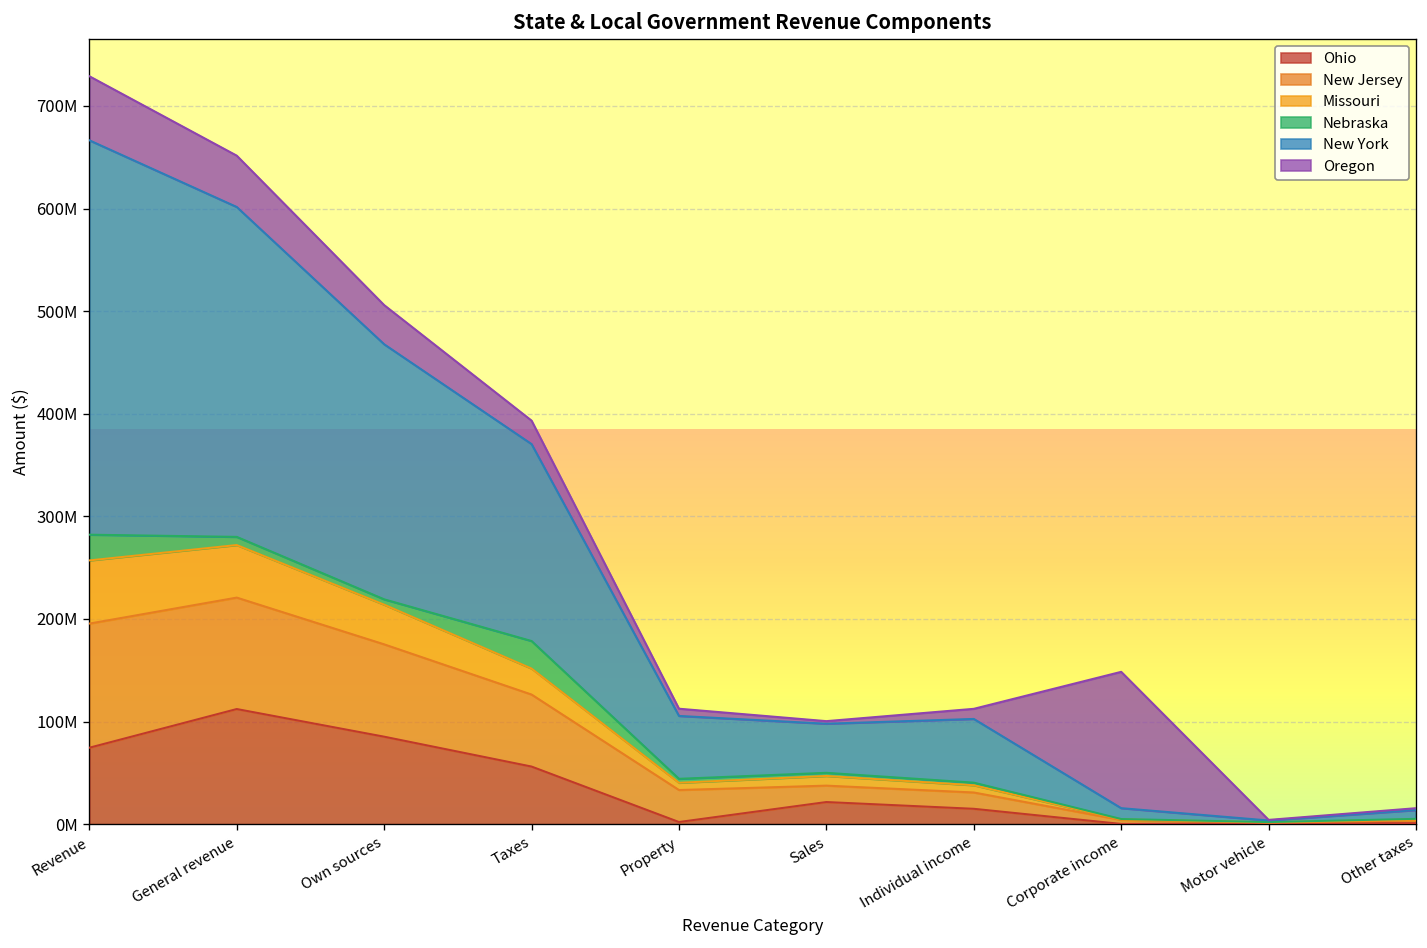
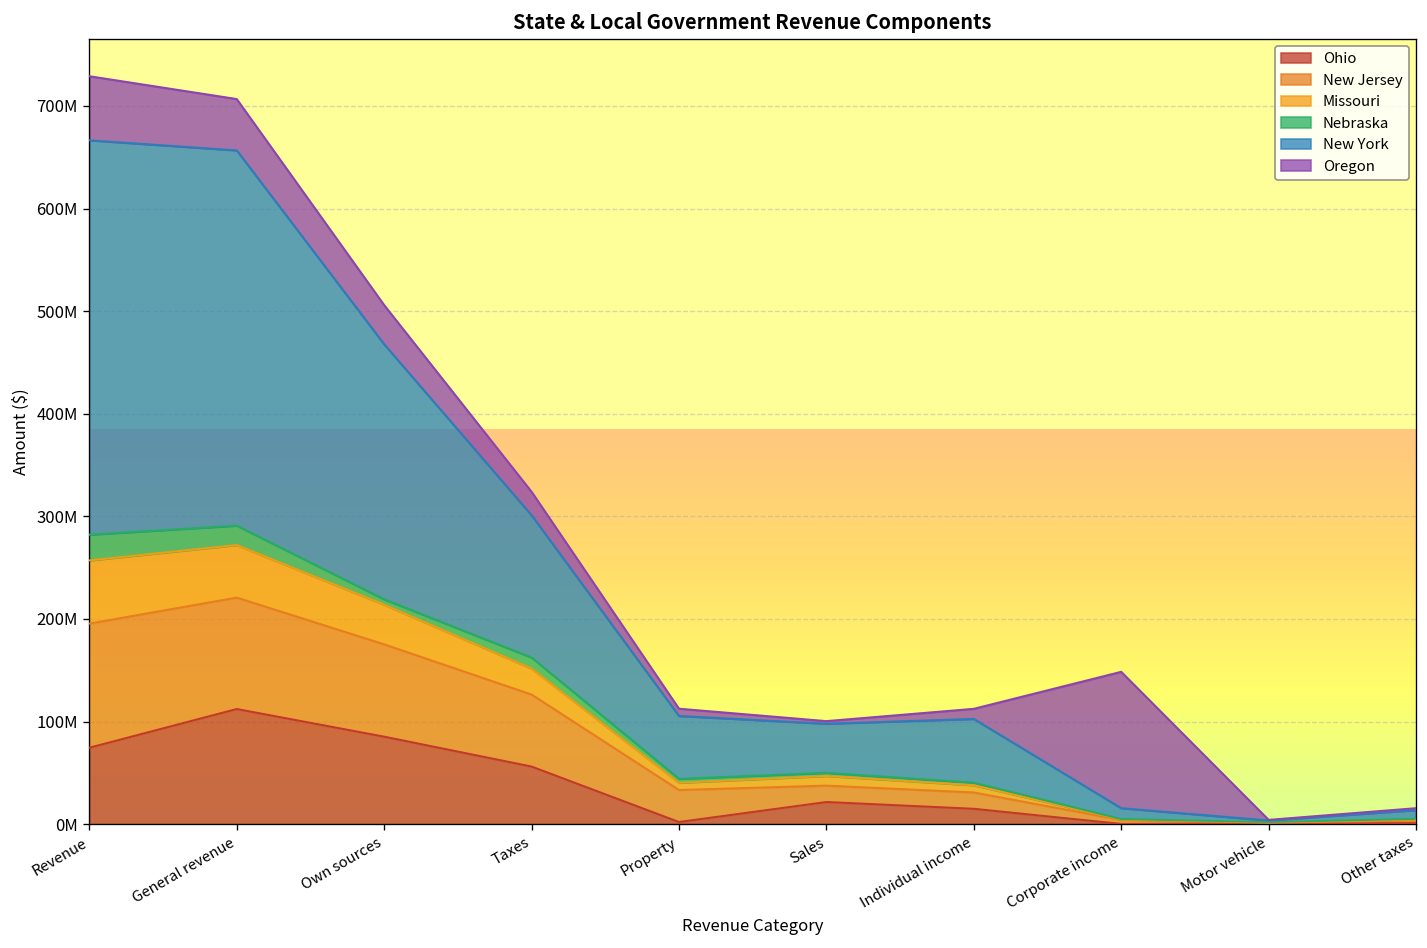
Nebraska, General revenue: 10000000 -> 20000000
New York, General revenue: 320000000 -> 370000000
Nebraska, Taxes: 30000000 -> 10000000
New York, Taxes: 190000000 -> 140000000
